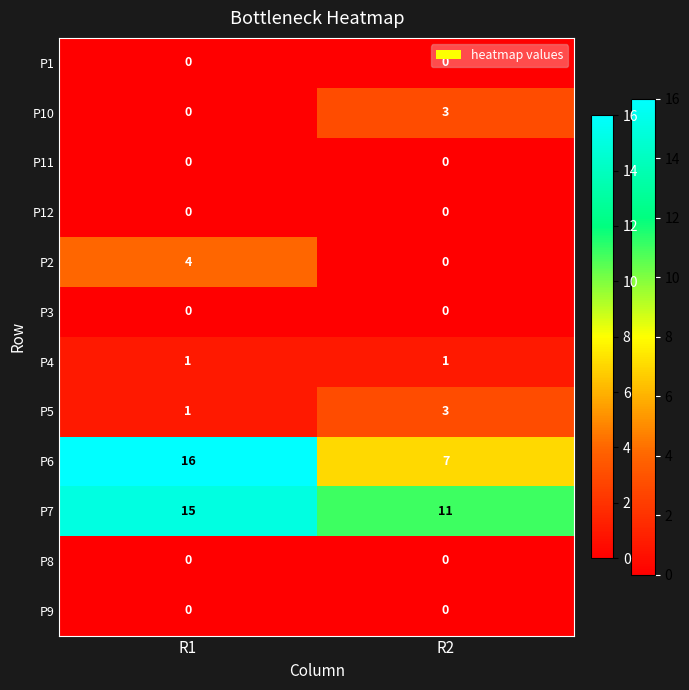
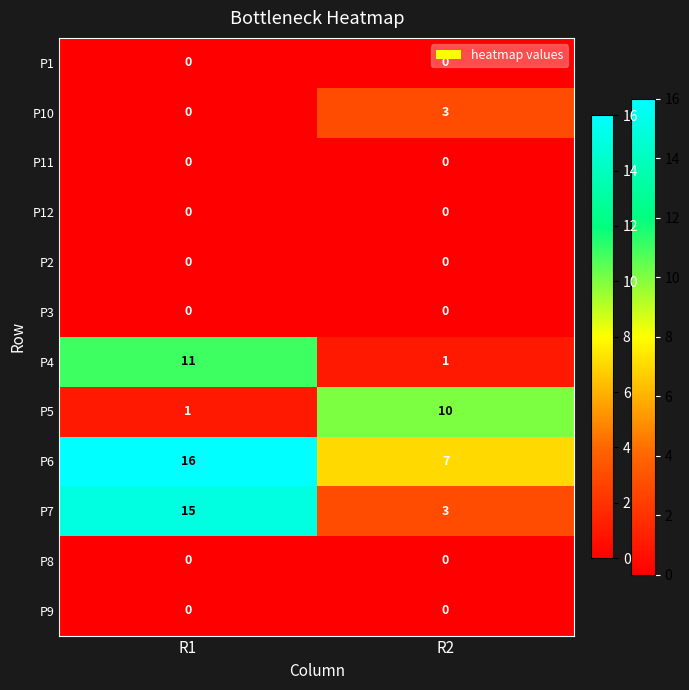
P2, R1: 4 -> 0
P4, R1: 1 -> 11
P5, R2: 3 -> 10
P7, R2: 11 -> 3
